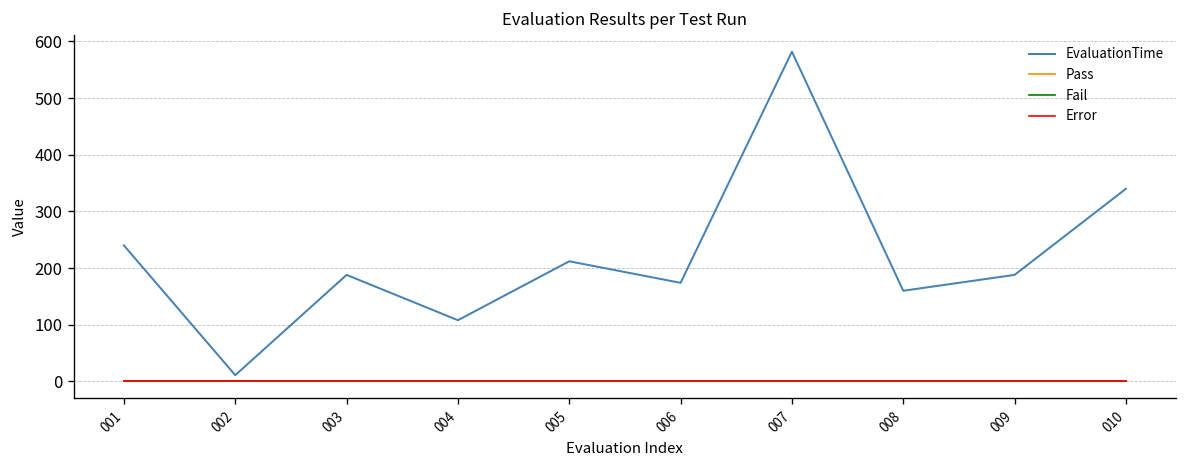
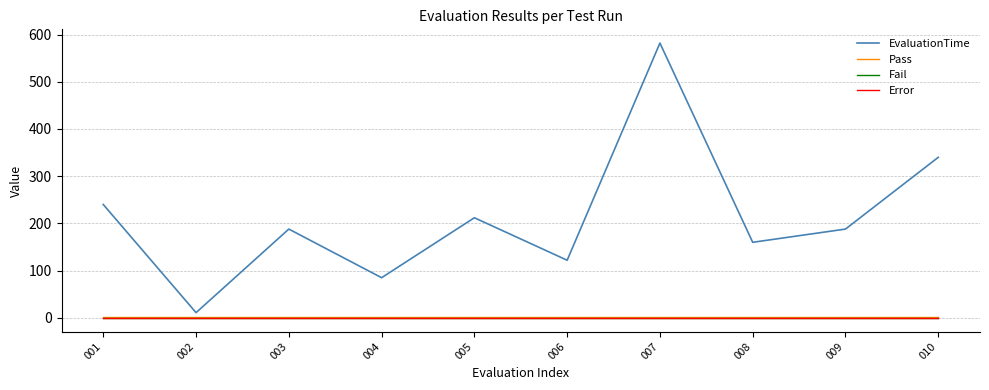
EvaluationTime, 004: 110 -> 90
EvaluationTime, 006: 170 -> 120
